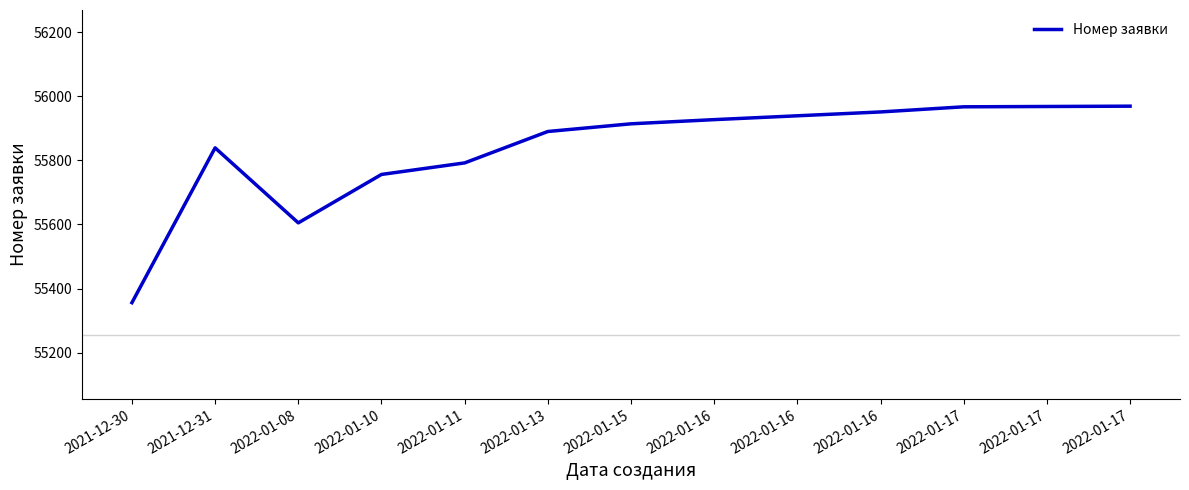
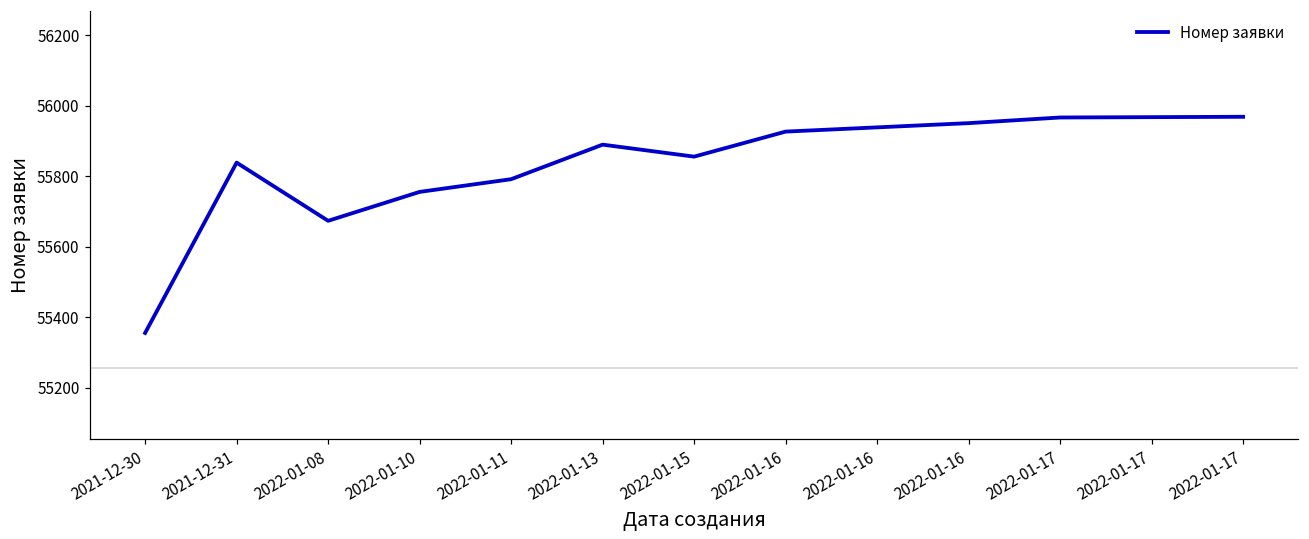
2022-01-08: 55610 -> 55670
2022-01-15: 55910 -> 55860
